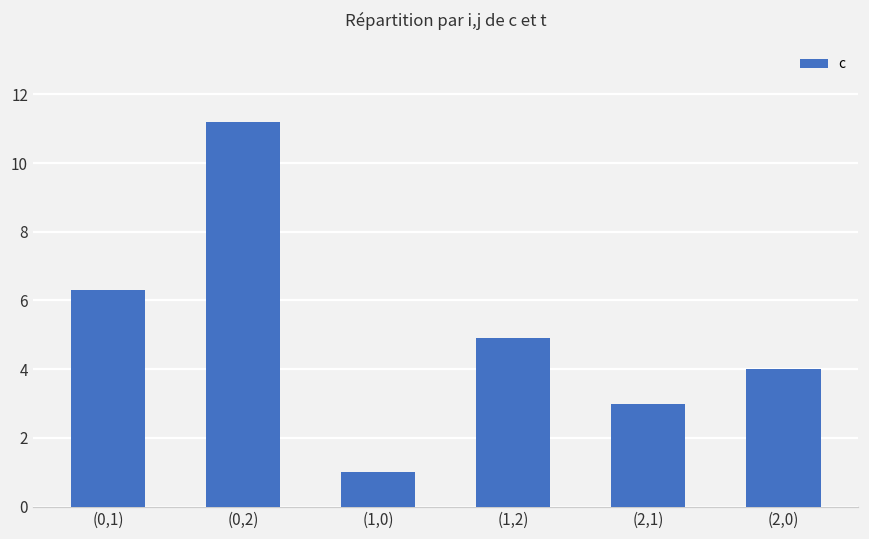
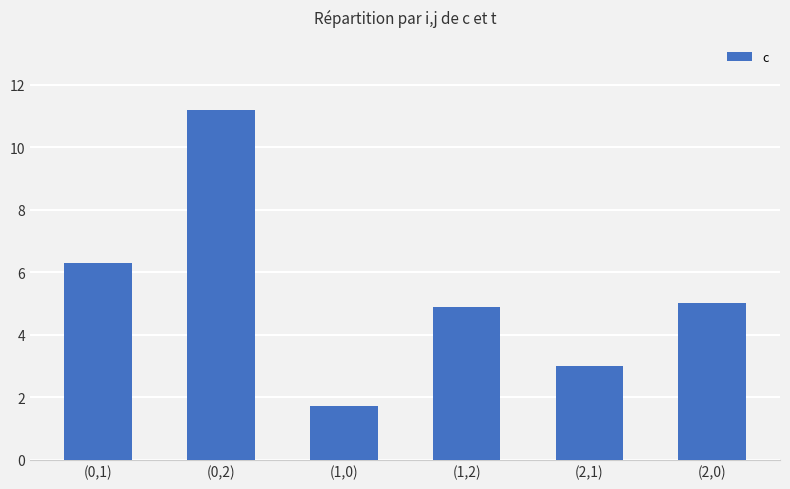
(1,0): 1.0 -> 1.7
(2,0): 4 -> 5
